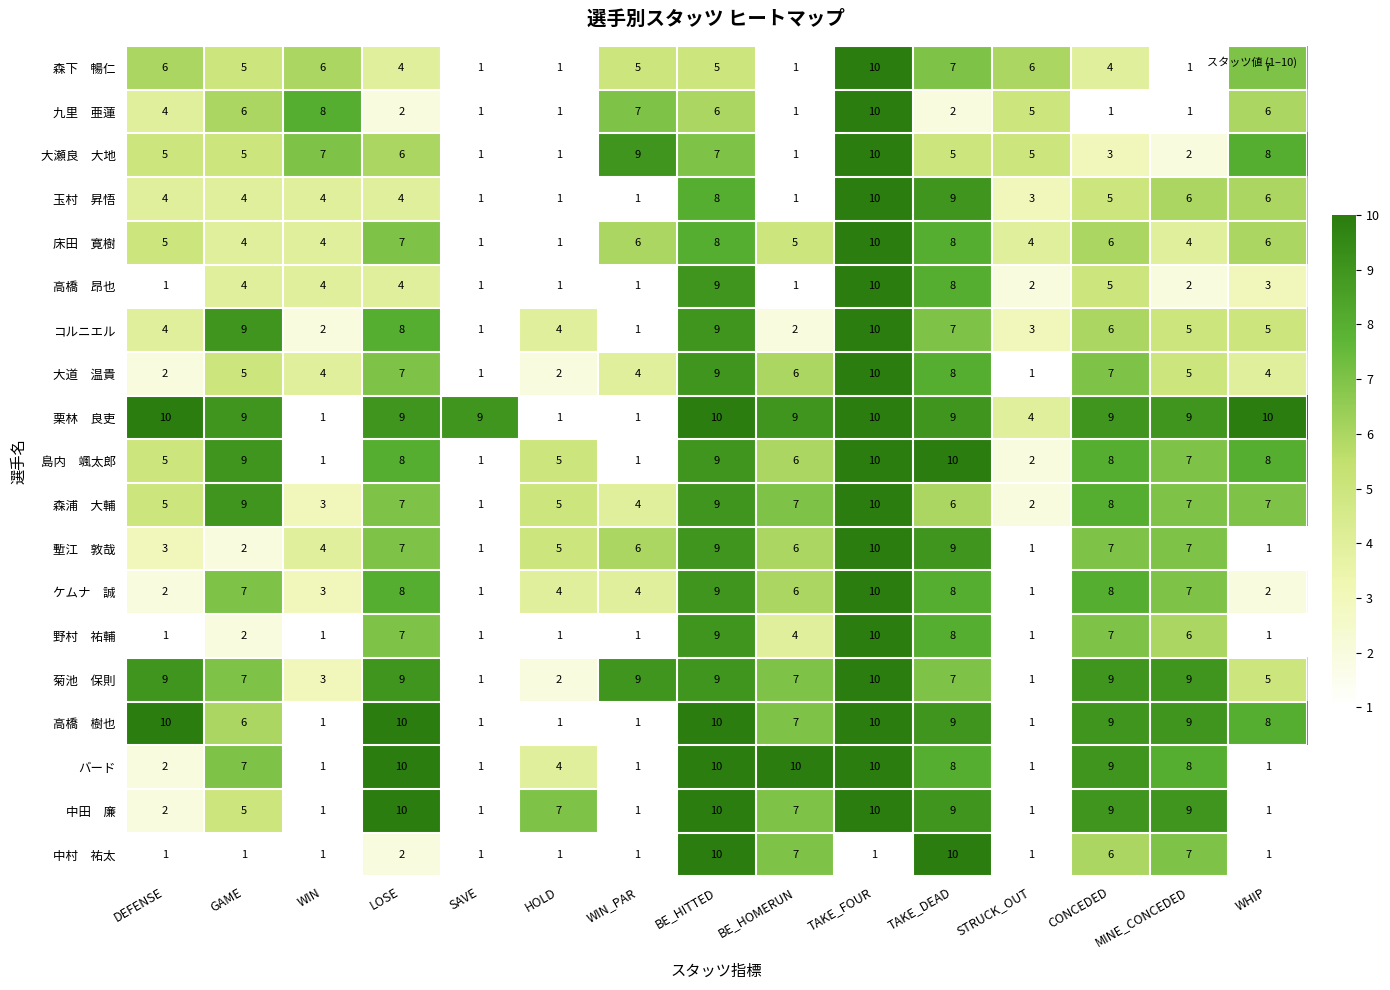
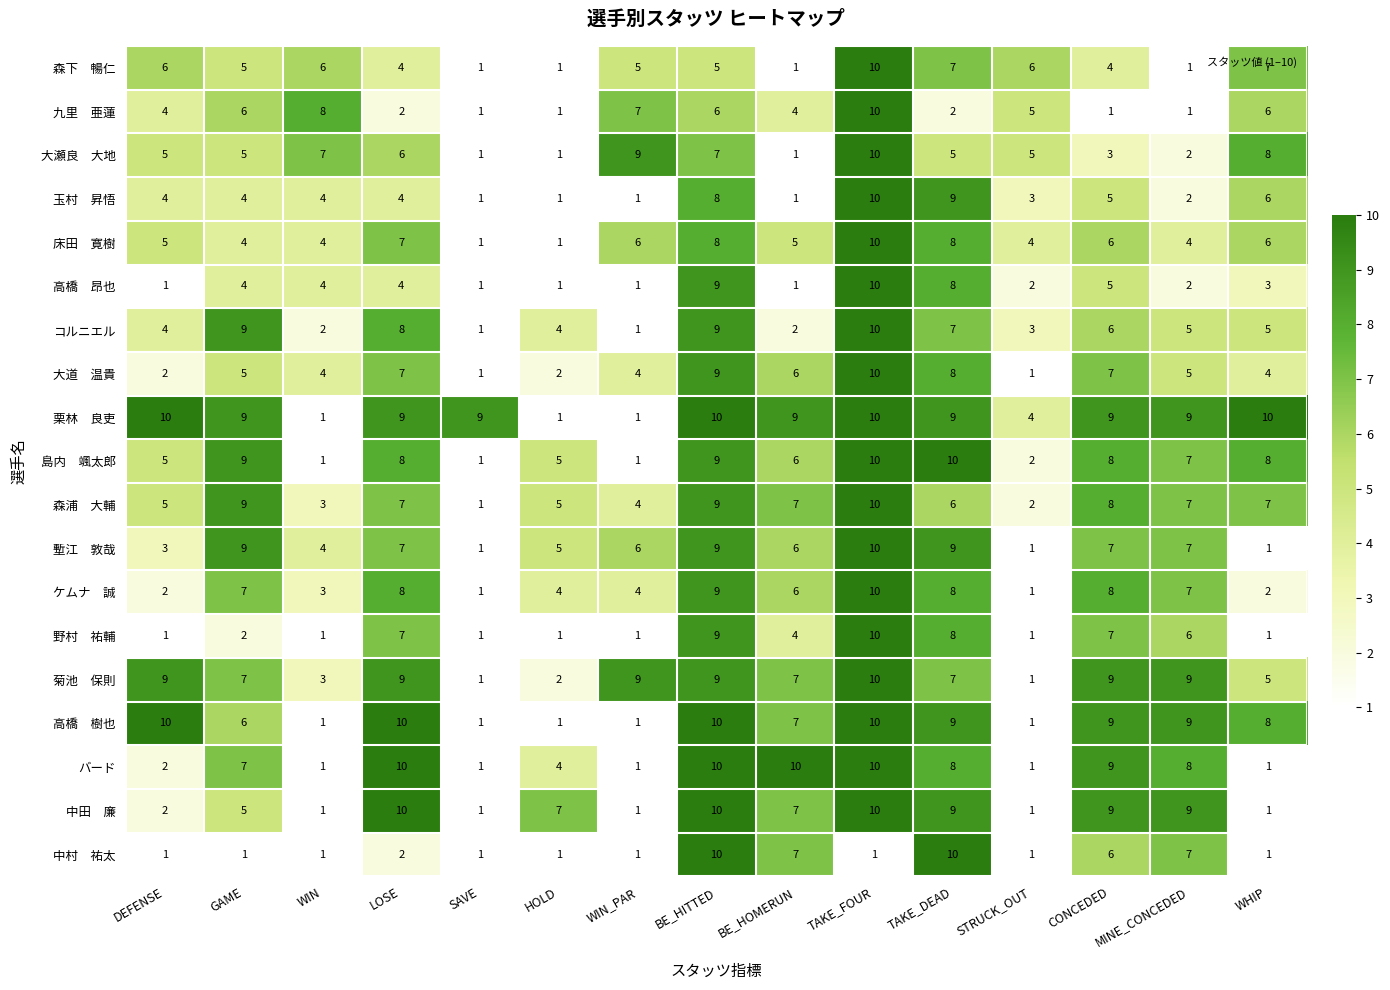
九里 亜蓮, BE_HOMERUN: 1 -> 4
玉村 昇悟, MINE_CONCEDED: 6 -> 2
塹江 敦哉, GAME: 2 -> 9
